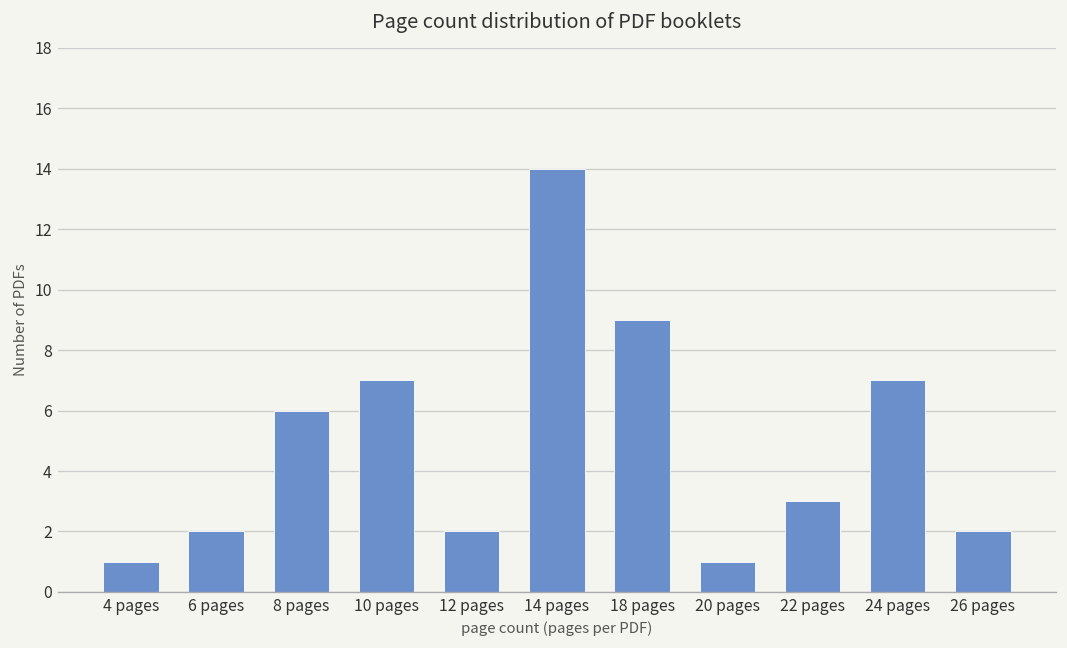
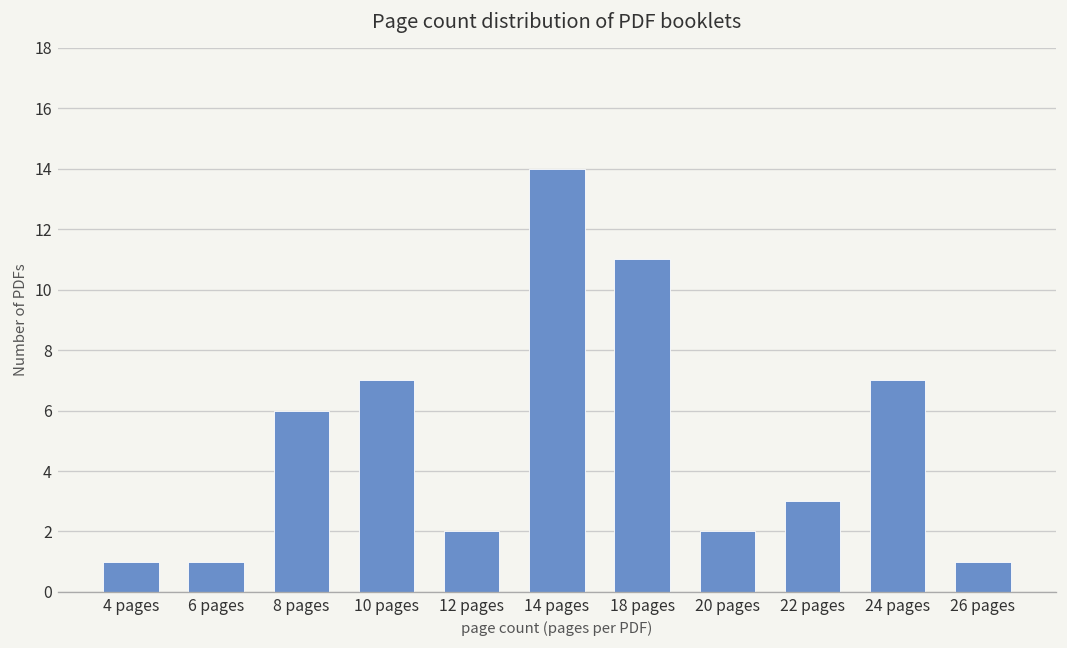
6 pages: 2 -> 1
18 pages: 9 -> 11
20 pages: 1 -> 2
26 pages: 2 -> 1
